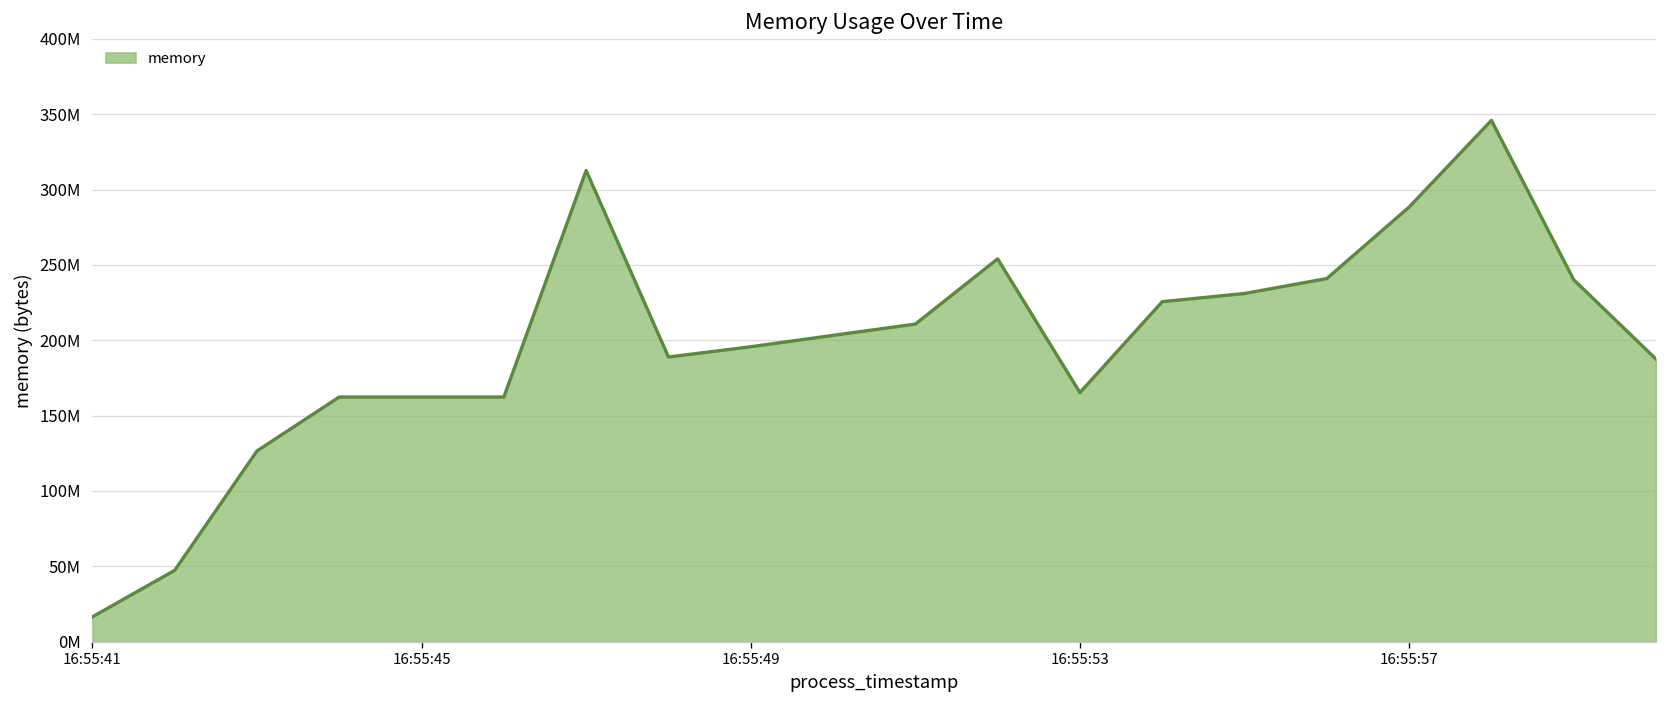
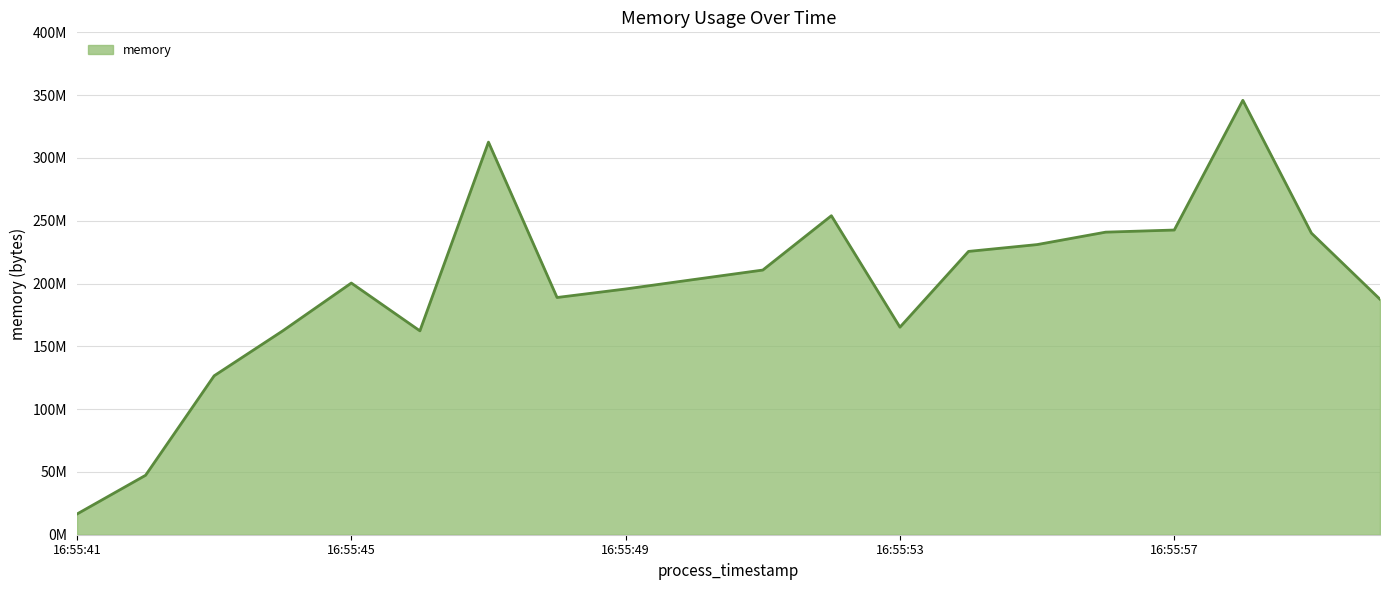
16:55:45: 162000000 -> 200000000
16:55:57: 288000000 -> 243000000
